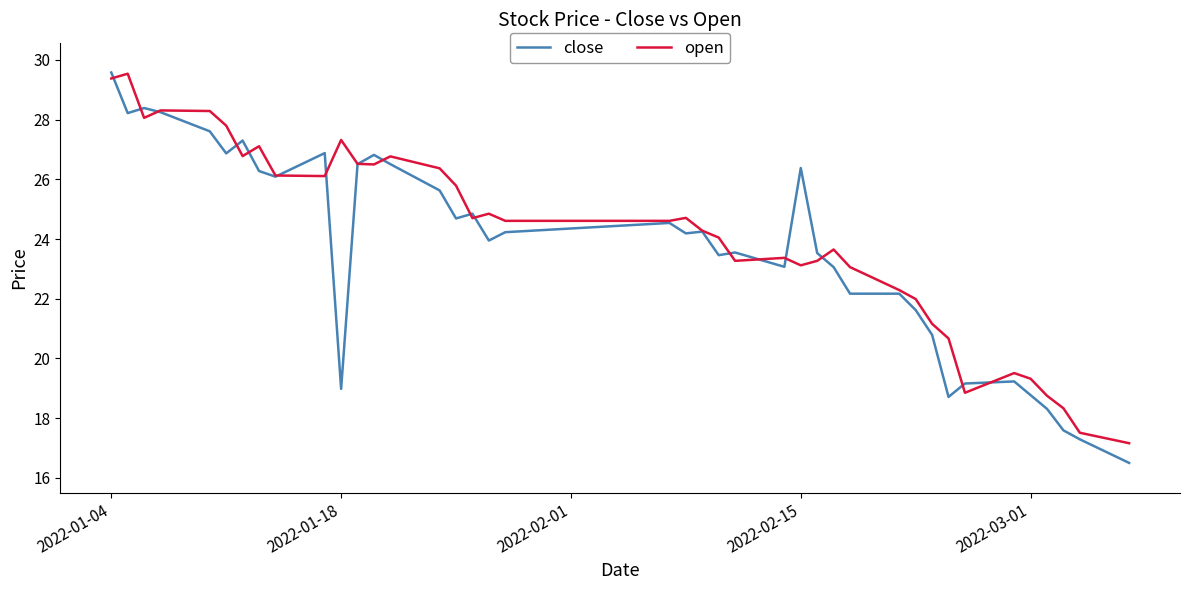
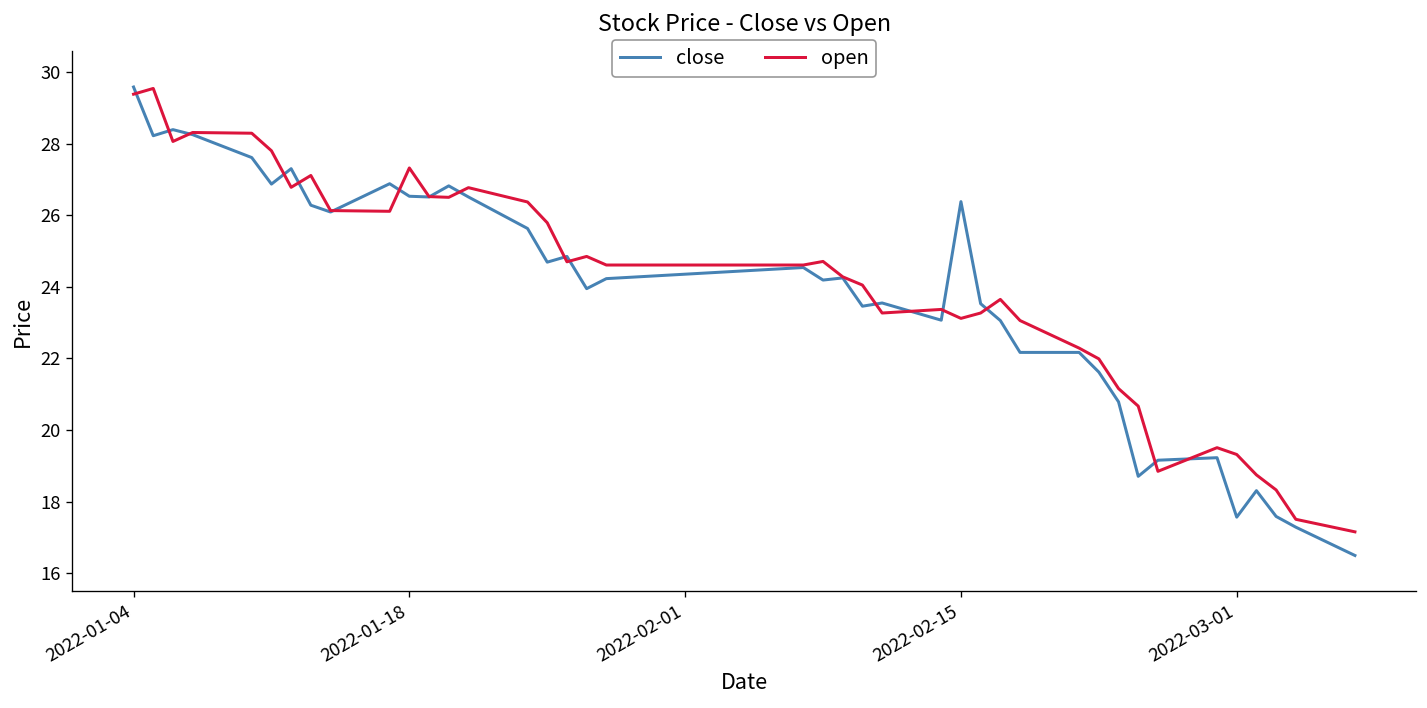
close, 2022-01-18: 19.0 -> 26.5
close, 2022-03-01: 18.8 -> 17.6
